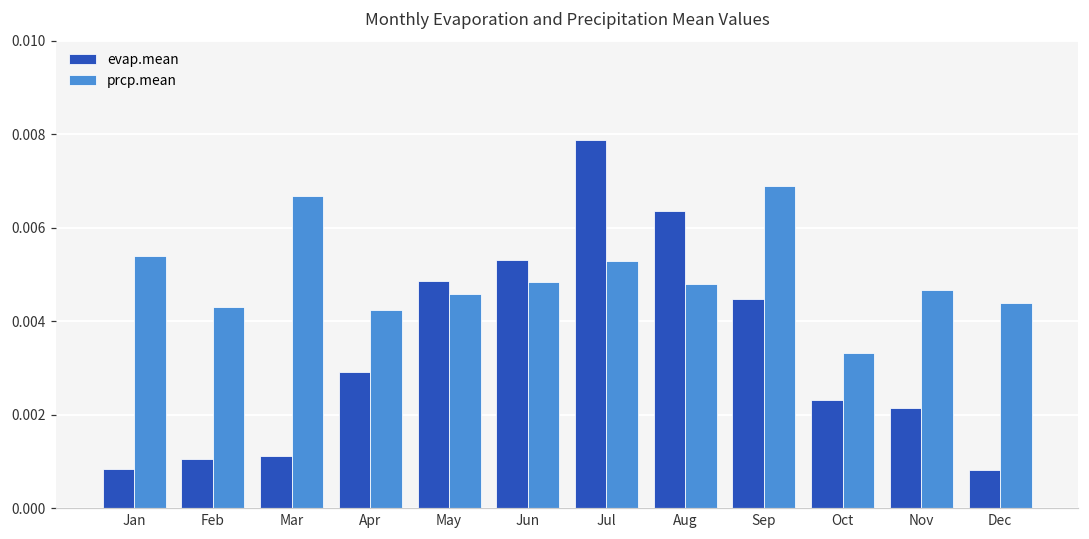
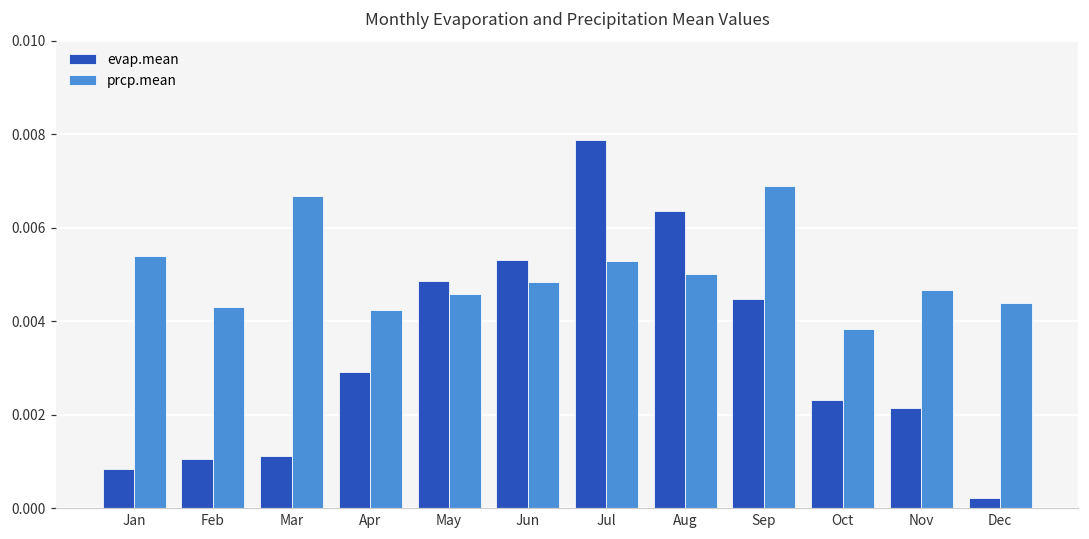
prcp.mean, Aug: 0.0048 -> 0.0050
prcp.mean, Oct: 0.0033 -> 0.0038
evap.mean, Dec: 0.0008 -> 0.0002
